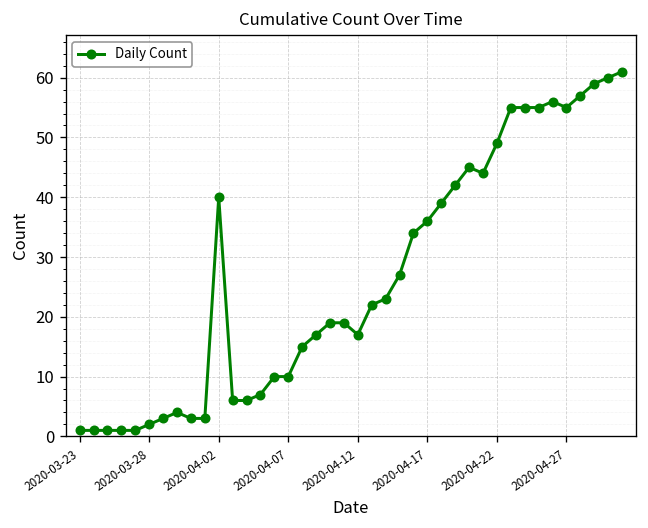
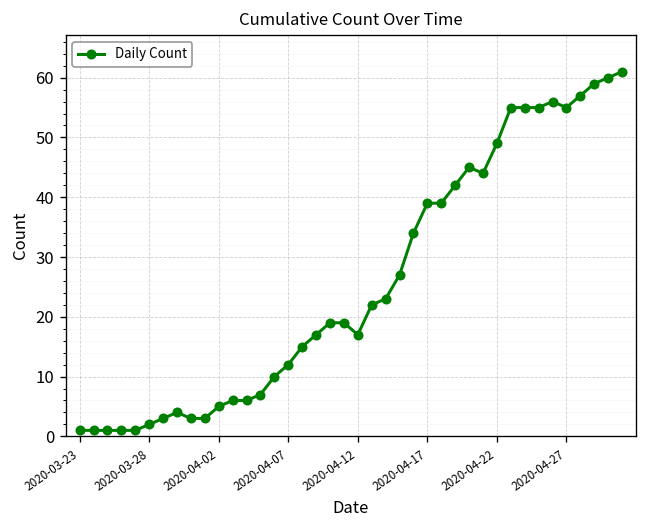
2020-04-02: 40 -> 5
2020-04-07: 10 -> 12
2020-04-17: 36 -> 39
